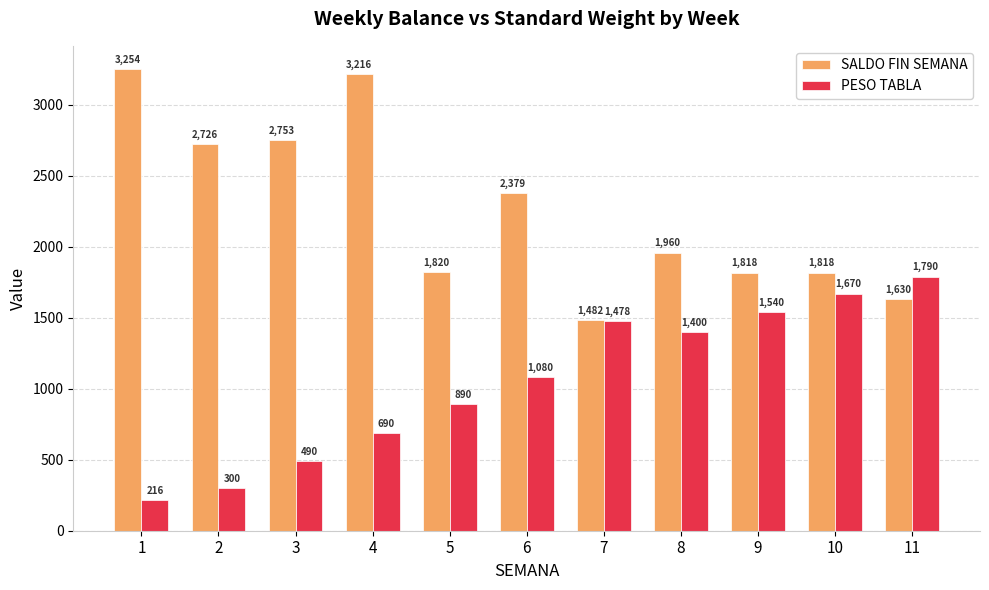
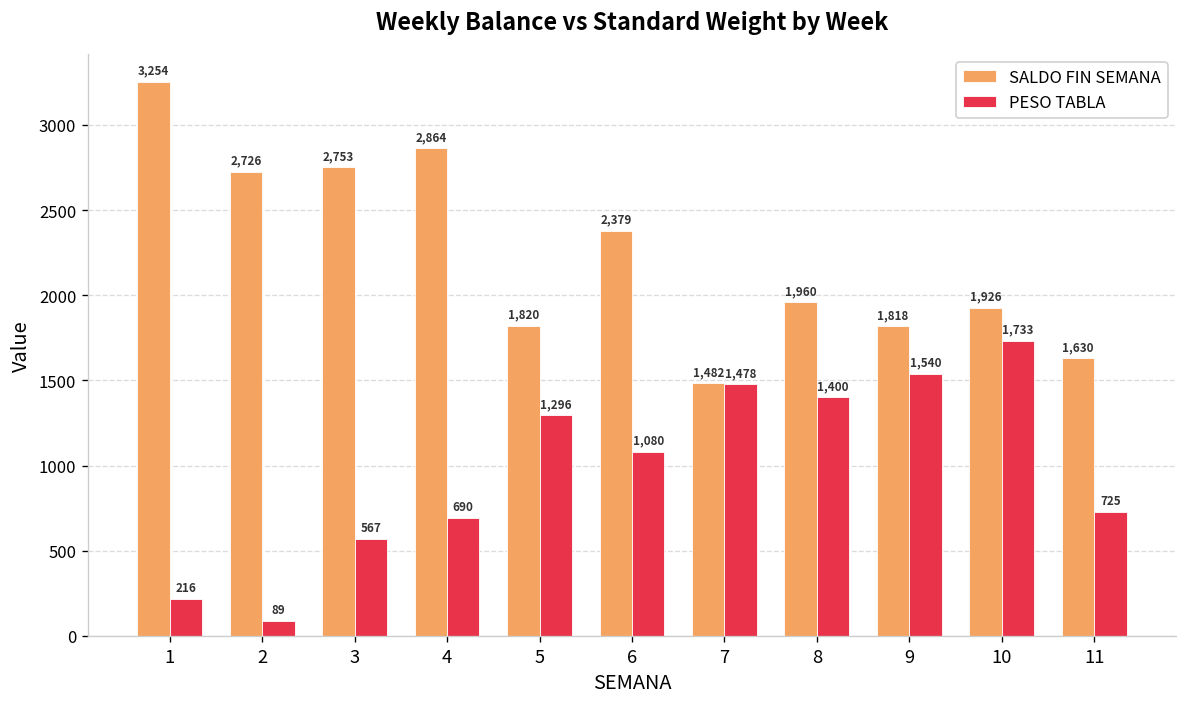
PESO TABLA, 2: 300 -> 89
PESO TABLA, 3: 490 -> 567
SALDO FIN SEMANA, 4: 3,216 -> 2,864
PESO TABLA, 5: 890 -> 1,296
SALDO FIN SEMANA, 10: 1,818 -> 1,926
PESO TABLA, 10: 1,670 -> 1,733
PESO TABLA, 11: 1,790 -> 725
